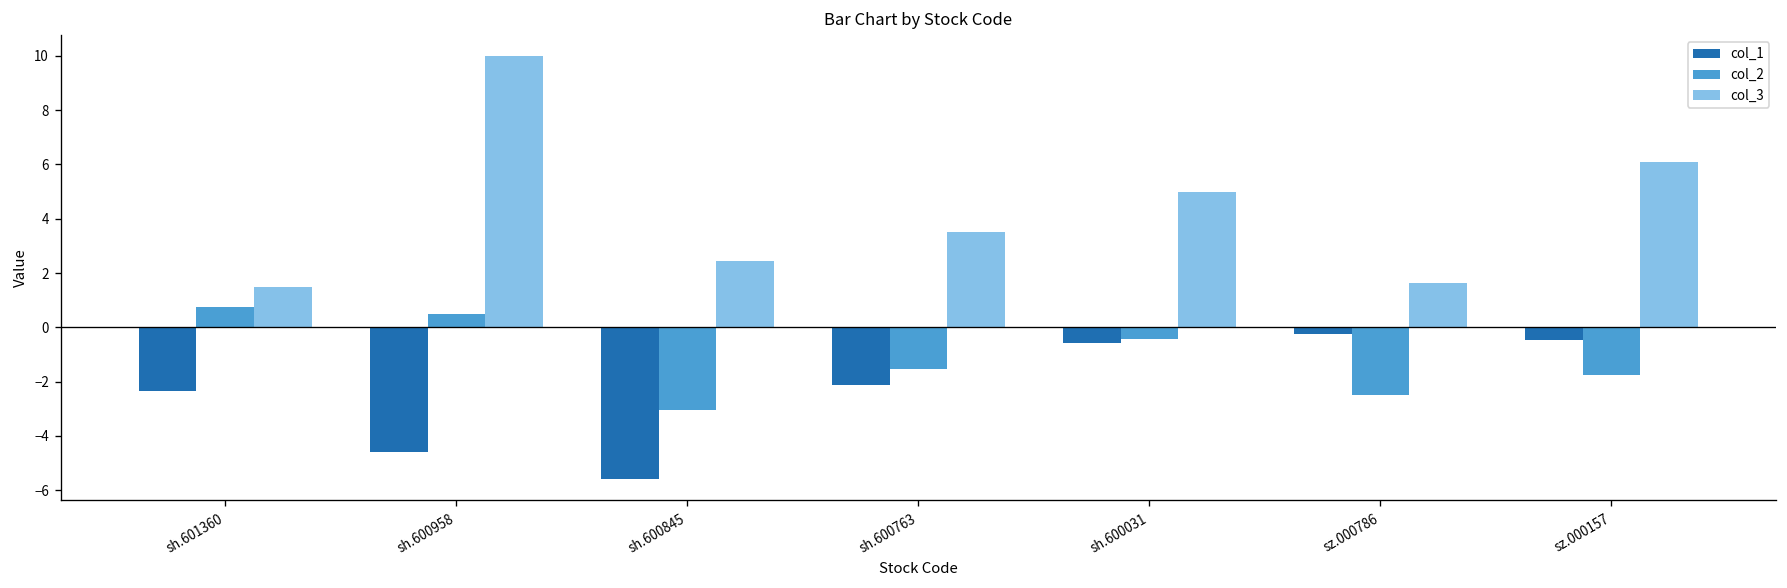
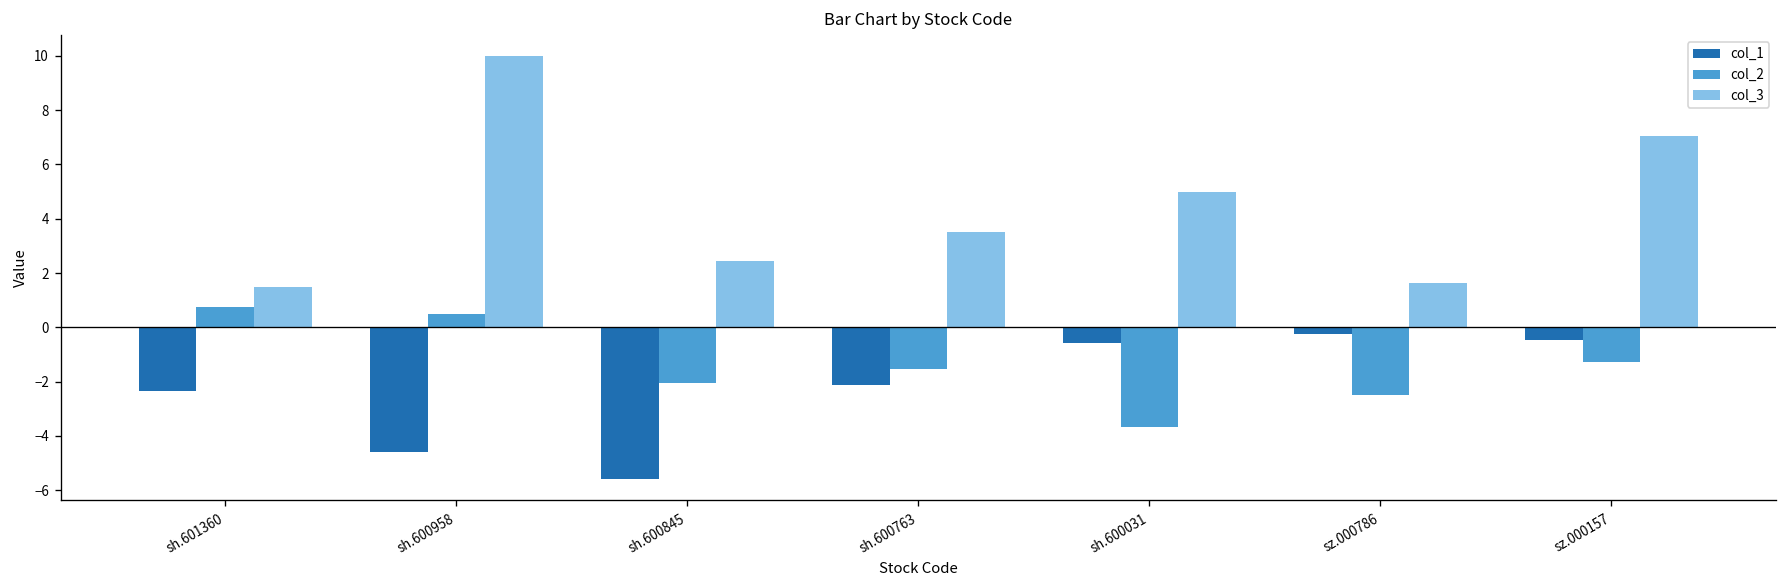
col_2, sh.600845: -3.1 -> -2.1
col_2, sh.600031: -0.4 -> -3.7
col_2, sz.000157: -1.8 -> -1.3
col_3, sz.000157: 6.1 -> 7.1
